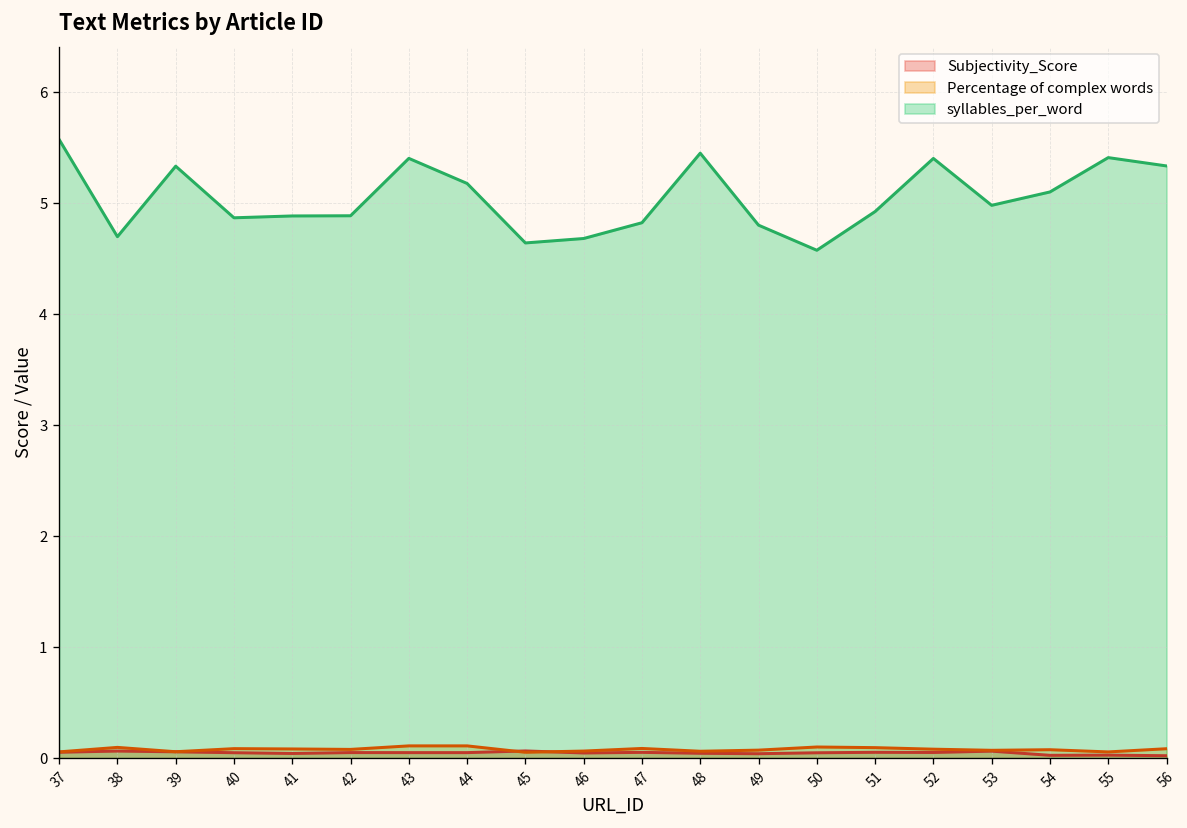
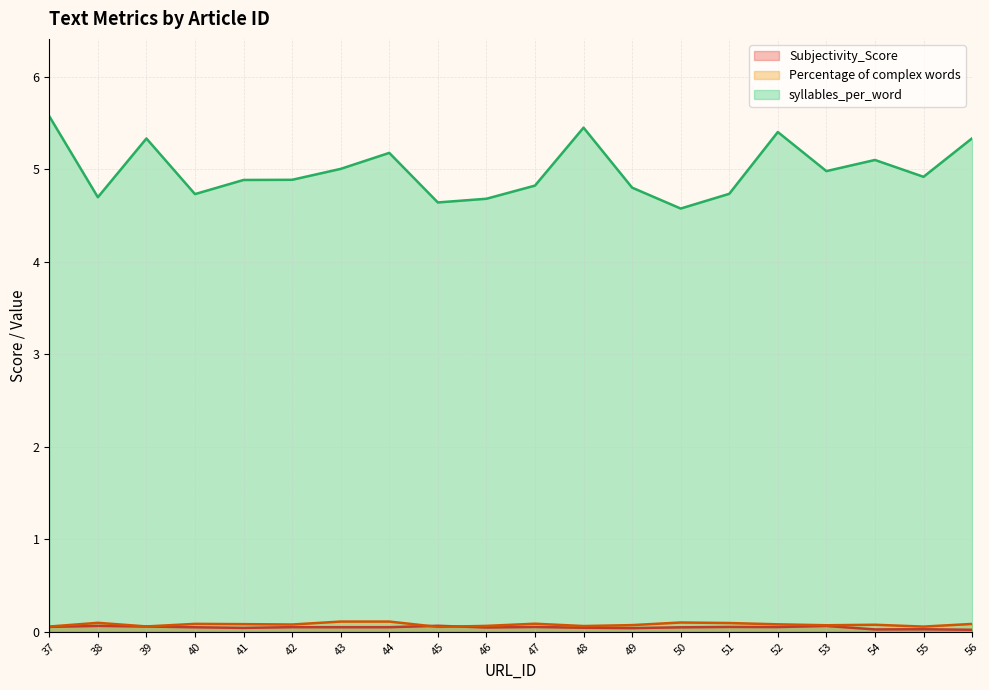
syllables_per_word, 40: 4.9 -> 4.7
syllables_per_word, 43: 5.4 -> 5.0
syllables_per_word, 51: 4.9 -> 4.7
syllables_per_word, 55: 5.4 -> 4.9
